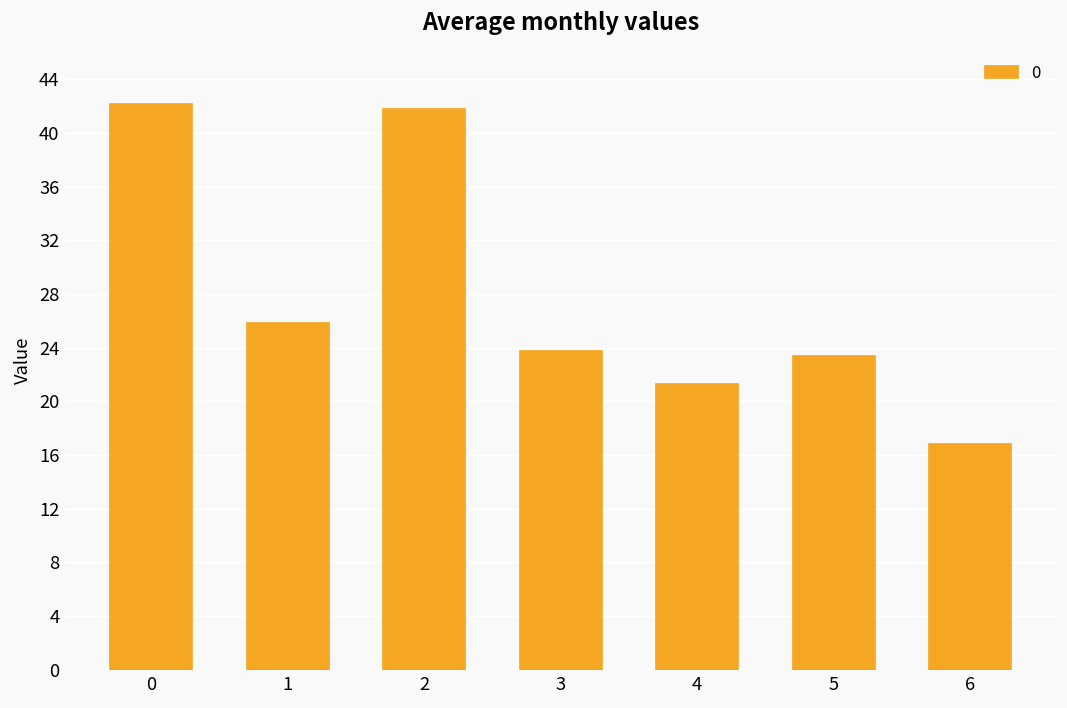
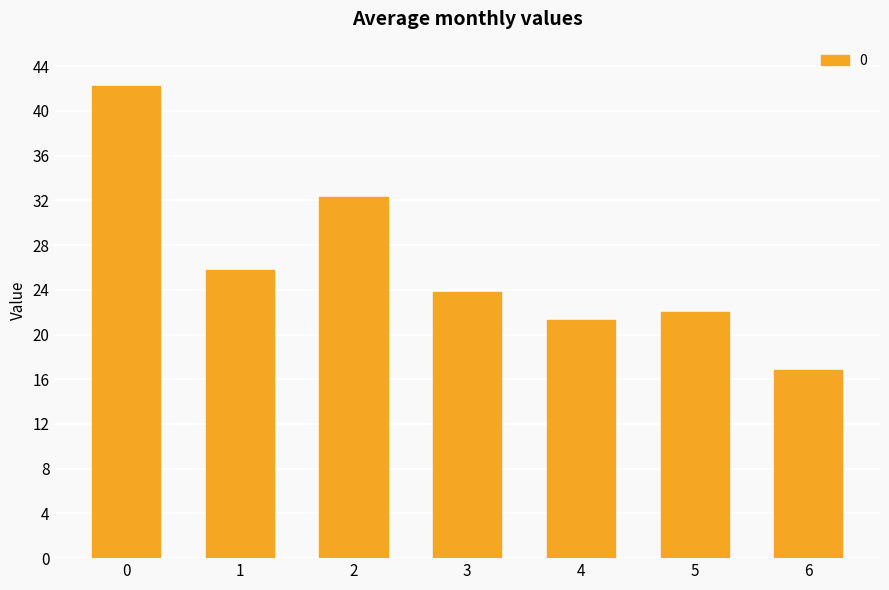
2: 41.8 -> 32.3
5: 23.4 -> 22.0
